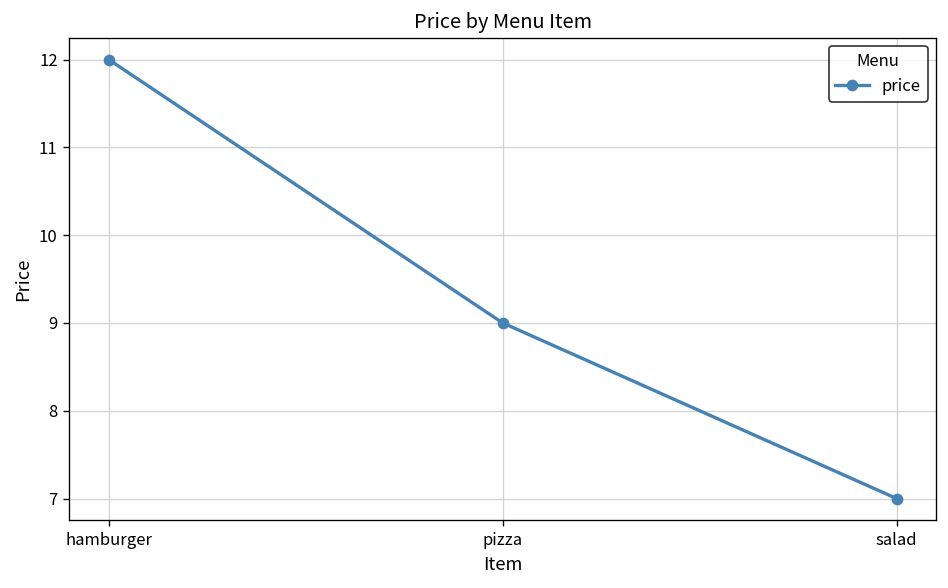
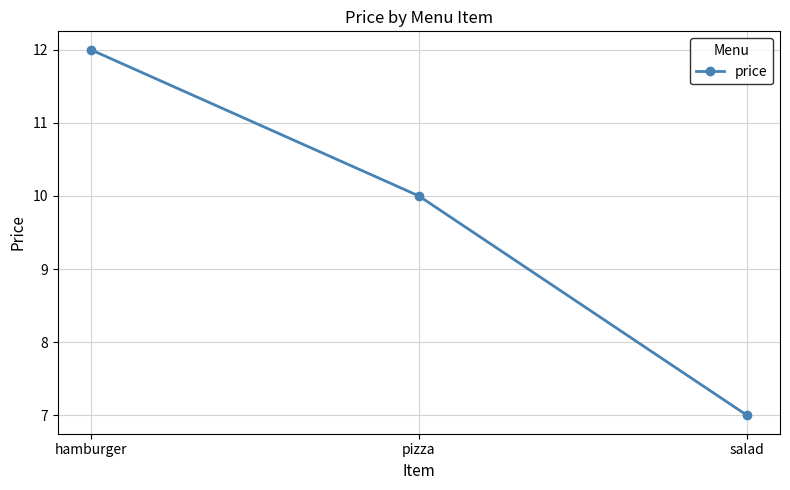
pizza: 9 -> 10
